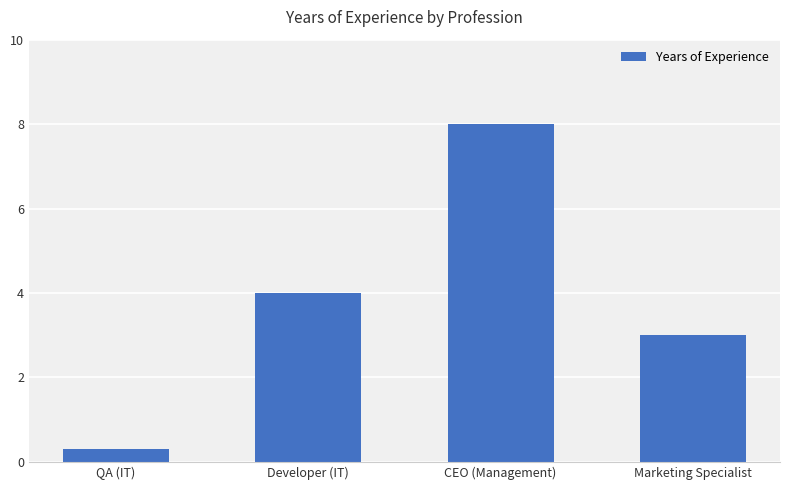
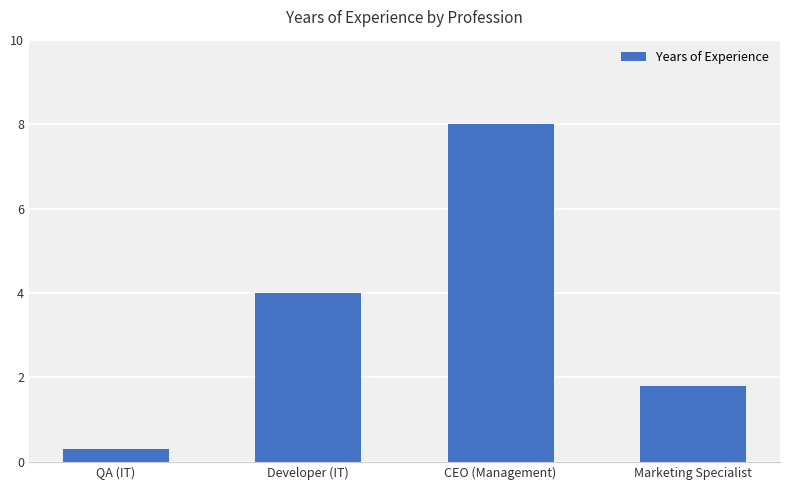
Marketing Specialist: 3.0 -> 1.8
